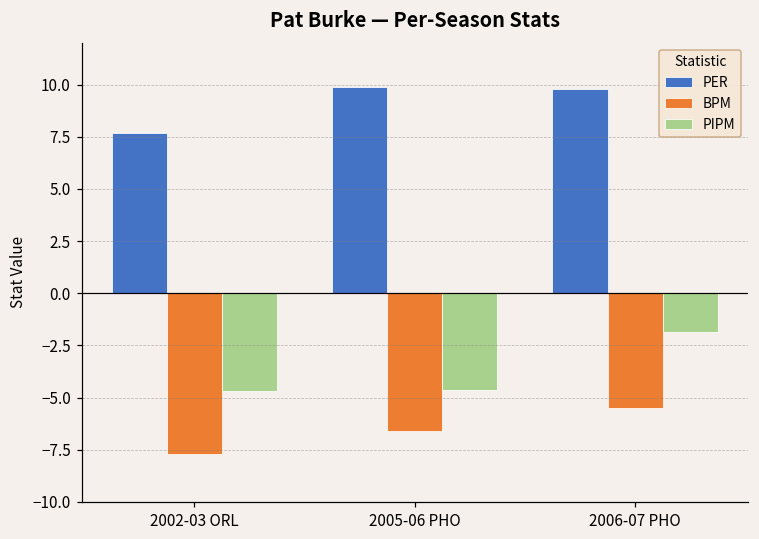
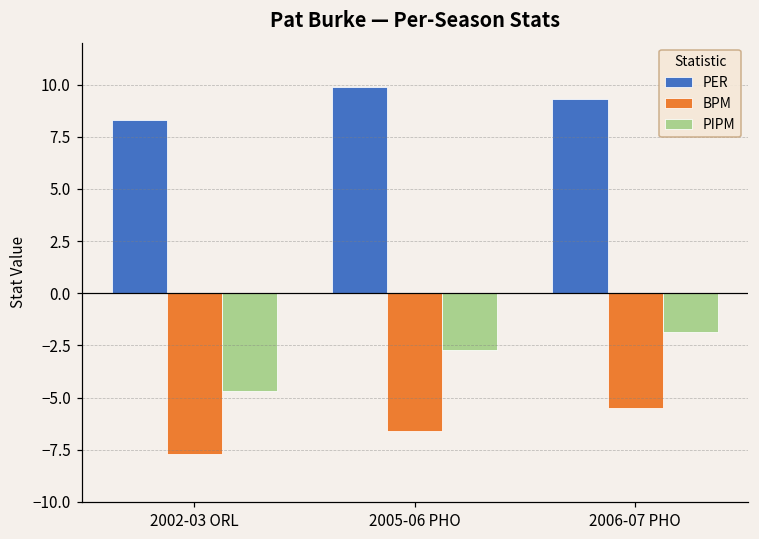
PER, 2002-03 ORL: 7.7 -> 8.3
PIPM, 2005-06 PHO: -4.7 -> -2.7
PER, 2006-07 PHO: 9.8 -> 9.3
